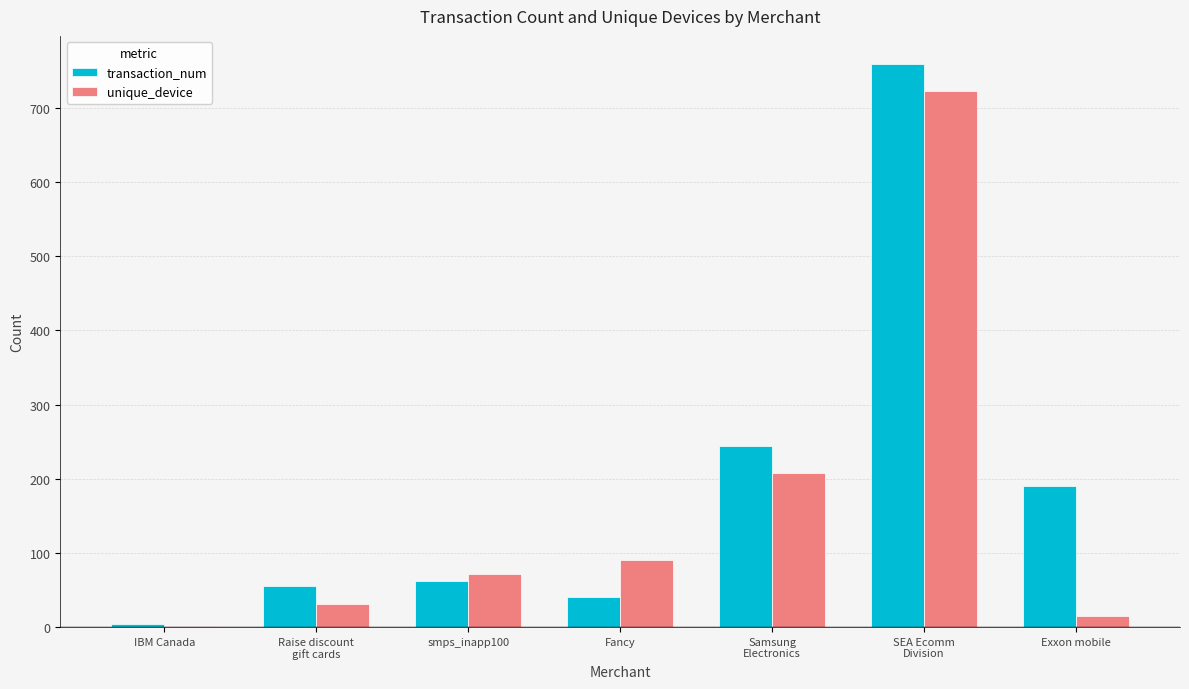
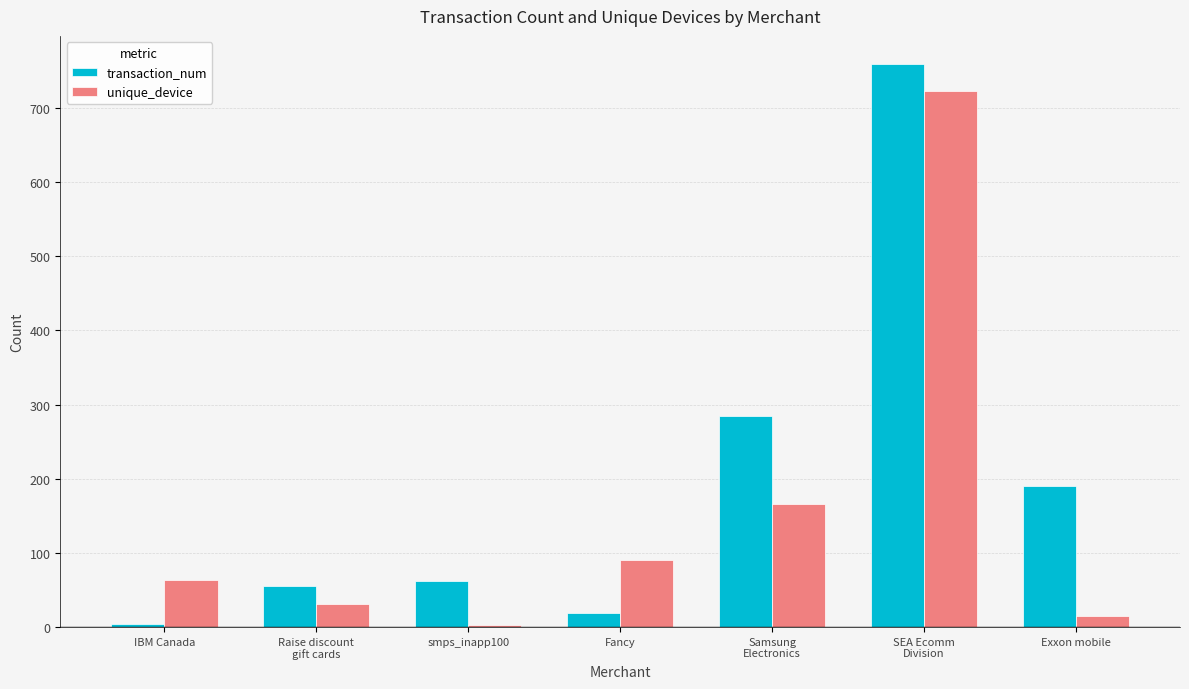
unique_device, IBM Canada: 0 -> 60
unique_device, smps_inapp100: 70 -> 0
transaction_num, Fancy: 40 -> 20
transaction_num, Samsung Electronics: 240 -> 290
unique_device, Samsung Electronics: 210 -> 170
